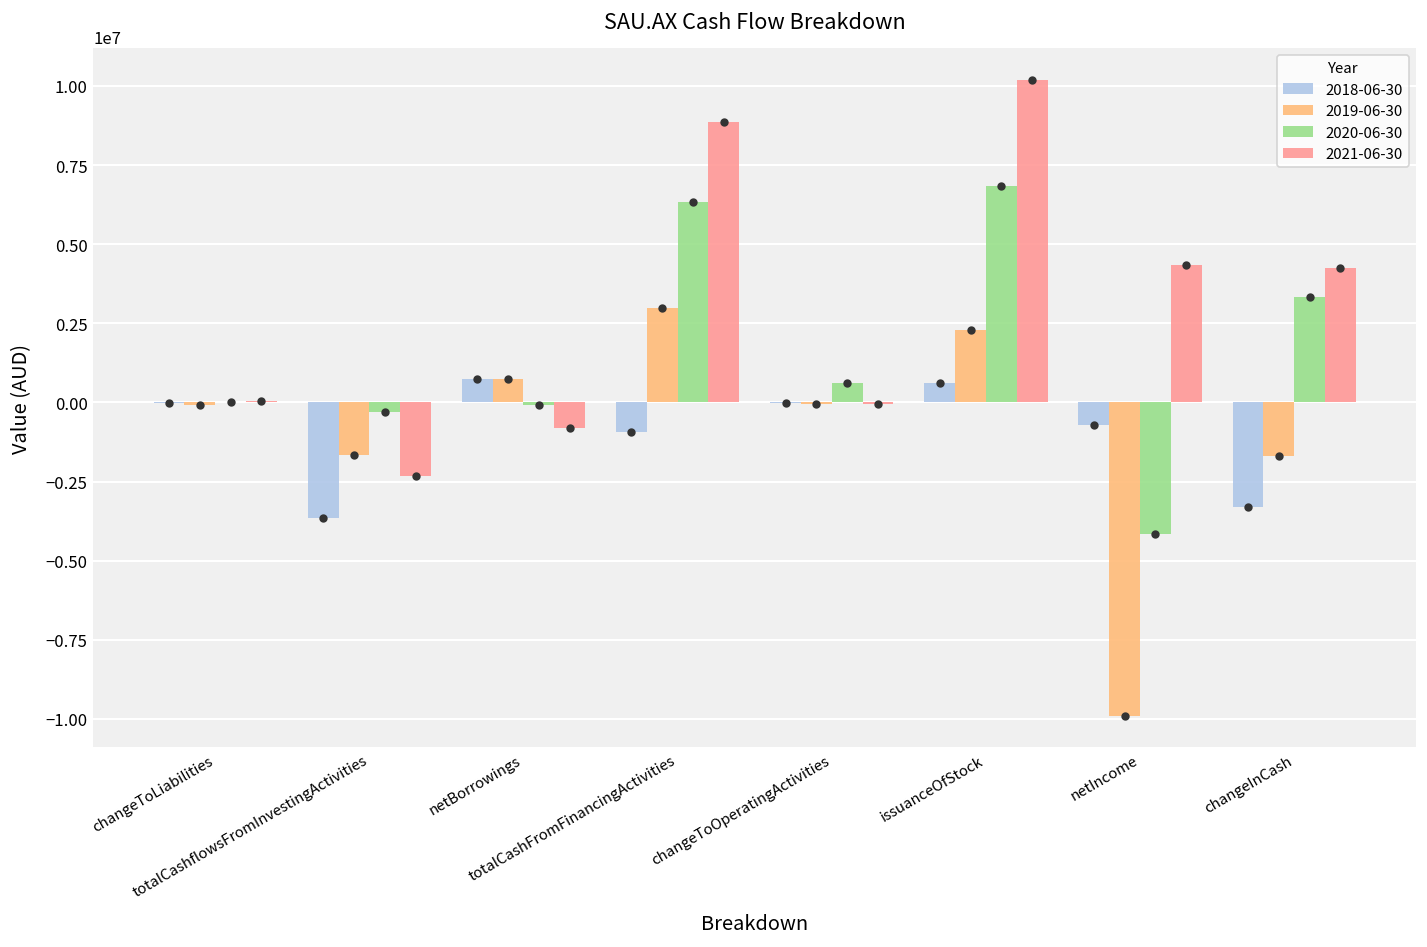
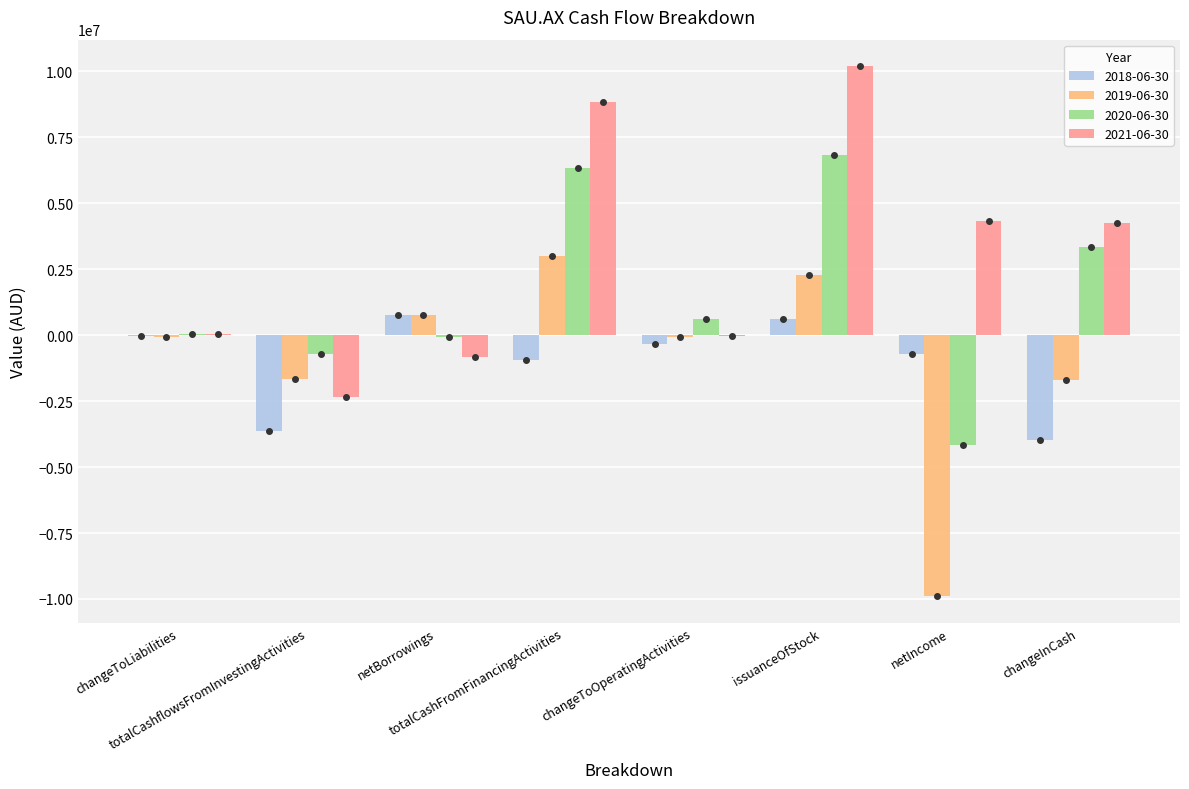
2020-06-30, totalCashflowsFromInvestingActivities: -300000 -> -700000
2018-06-30, changeToOperatingActivities: 0 -> -300000
2018-06-30, changeInCash: -3300000 -> -4000000
